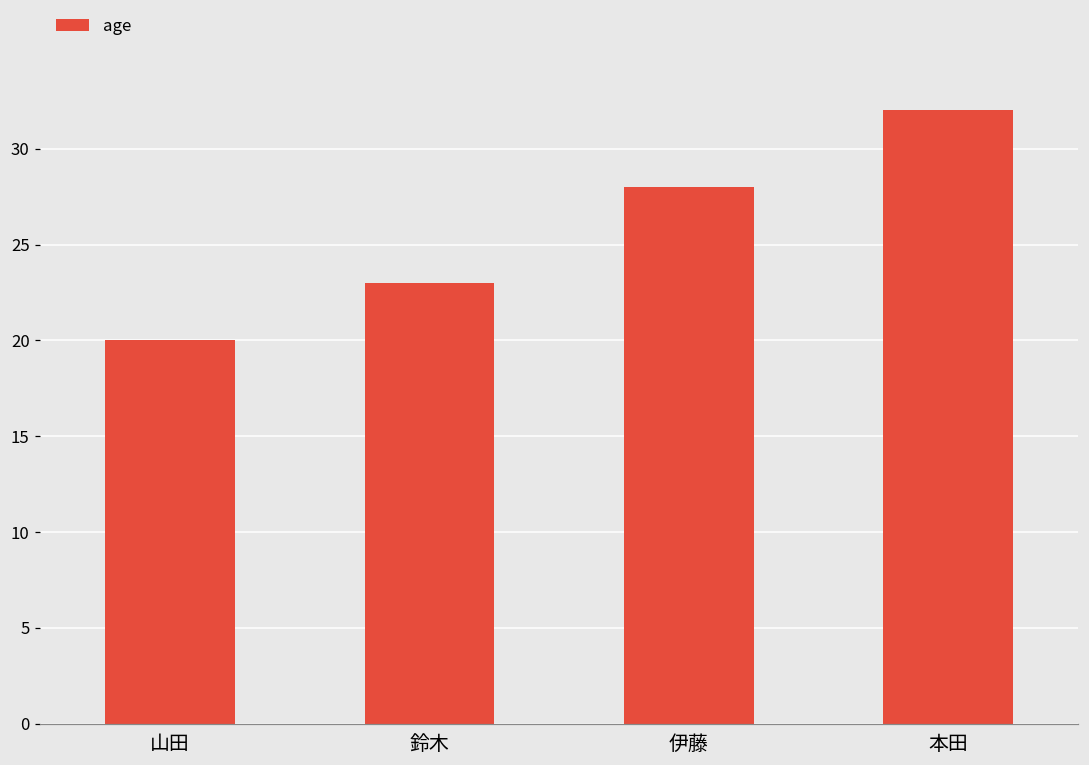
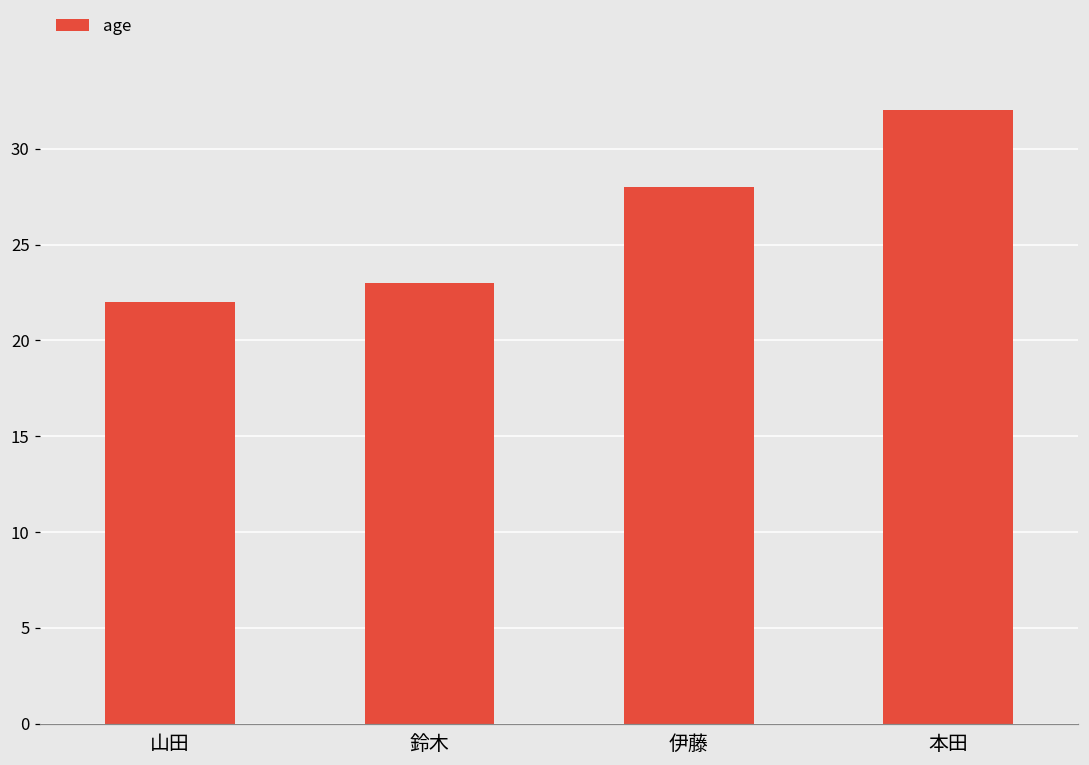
山田: 20 -> 22
